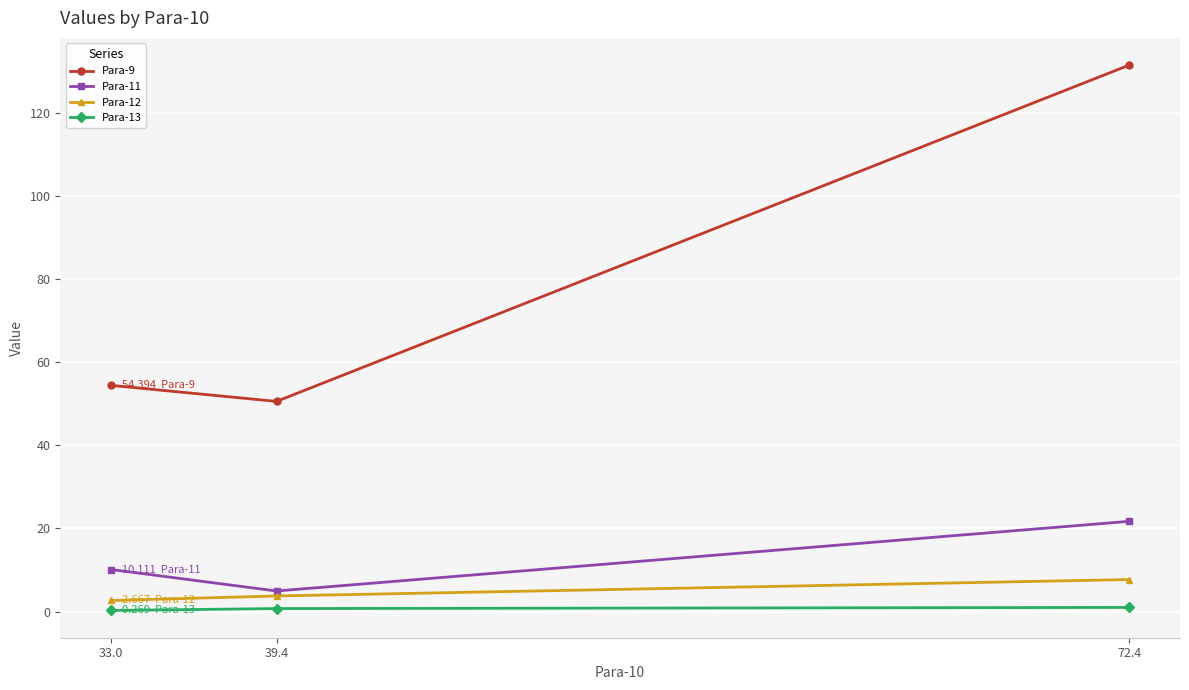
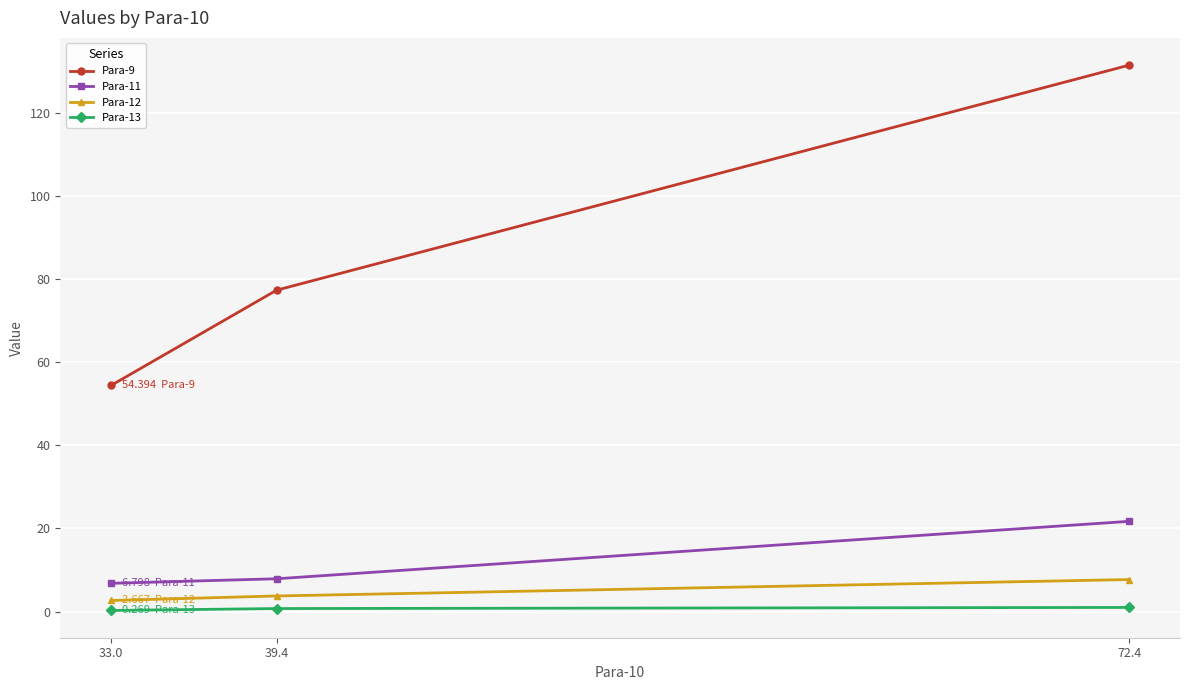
Para-11, 33.0: 10.111 -> 6.798
Para-9, 39.4: 51 -> 77
Para-11, 39.4: 5 -> 8
